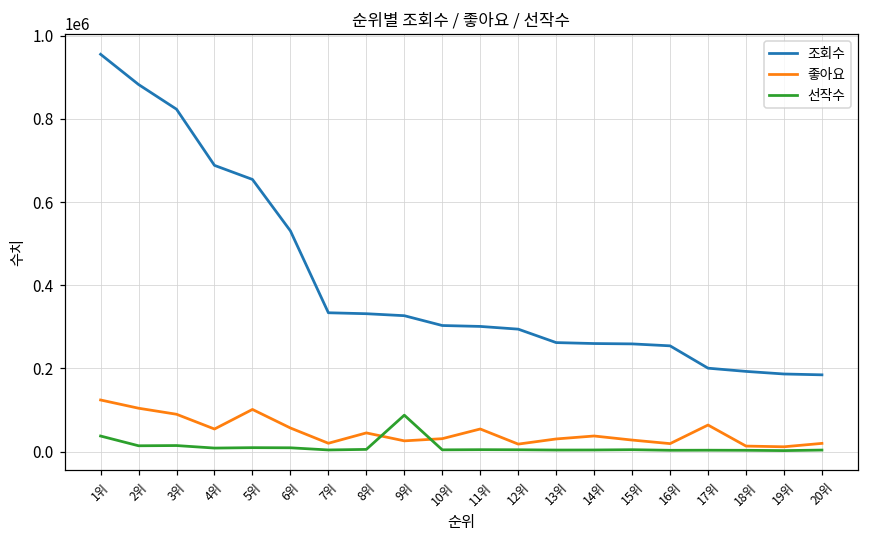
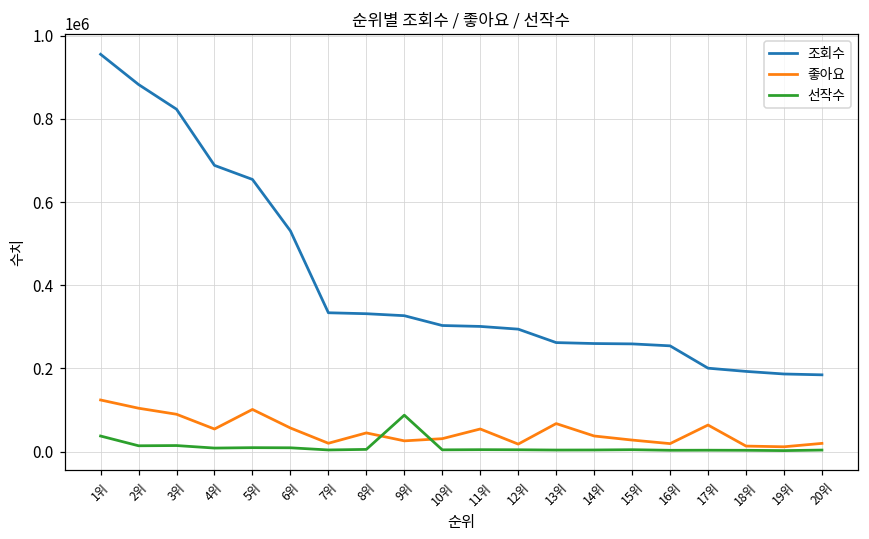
좋아요, 13위: 30000 -> 70000
